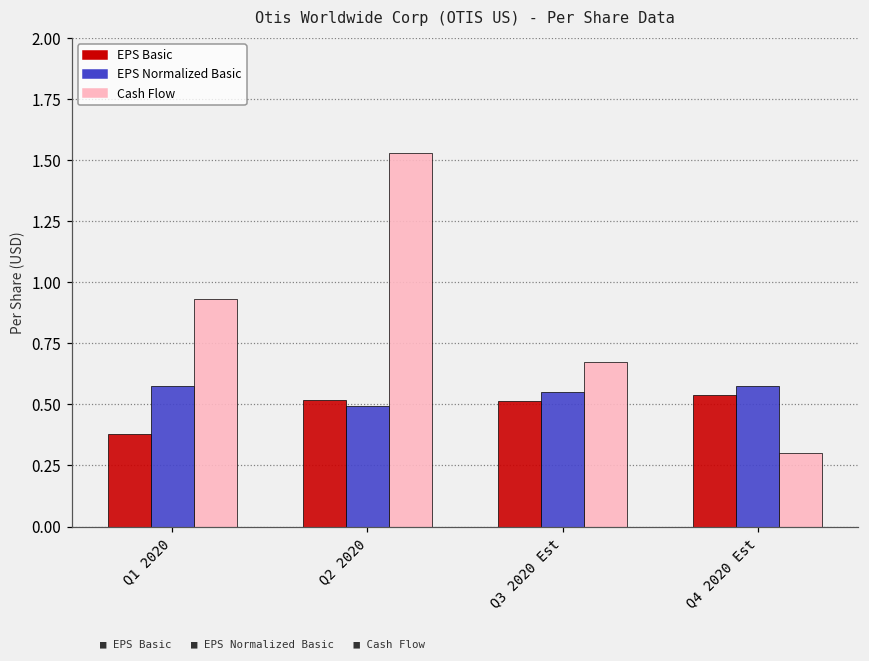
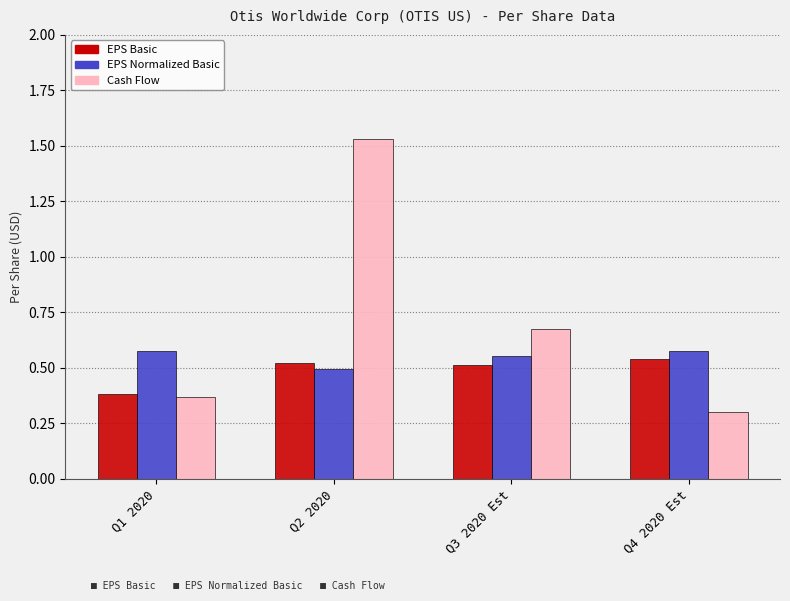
Cash Flow, Q1 2020: 0.93 -> 0.37
